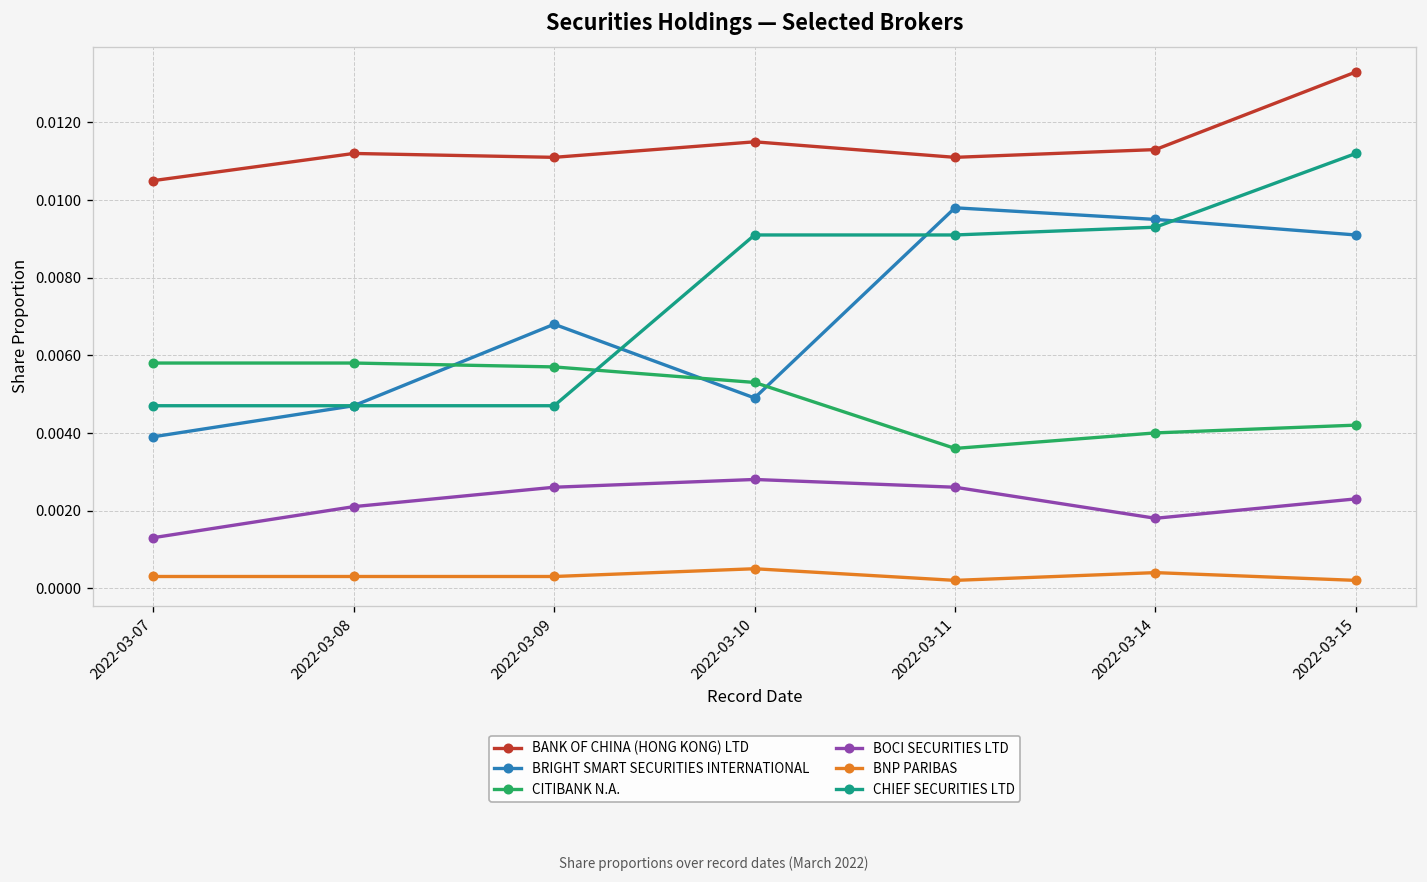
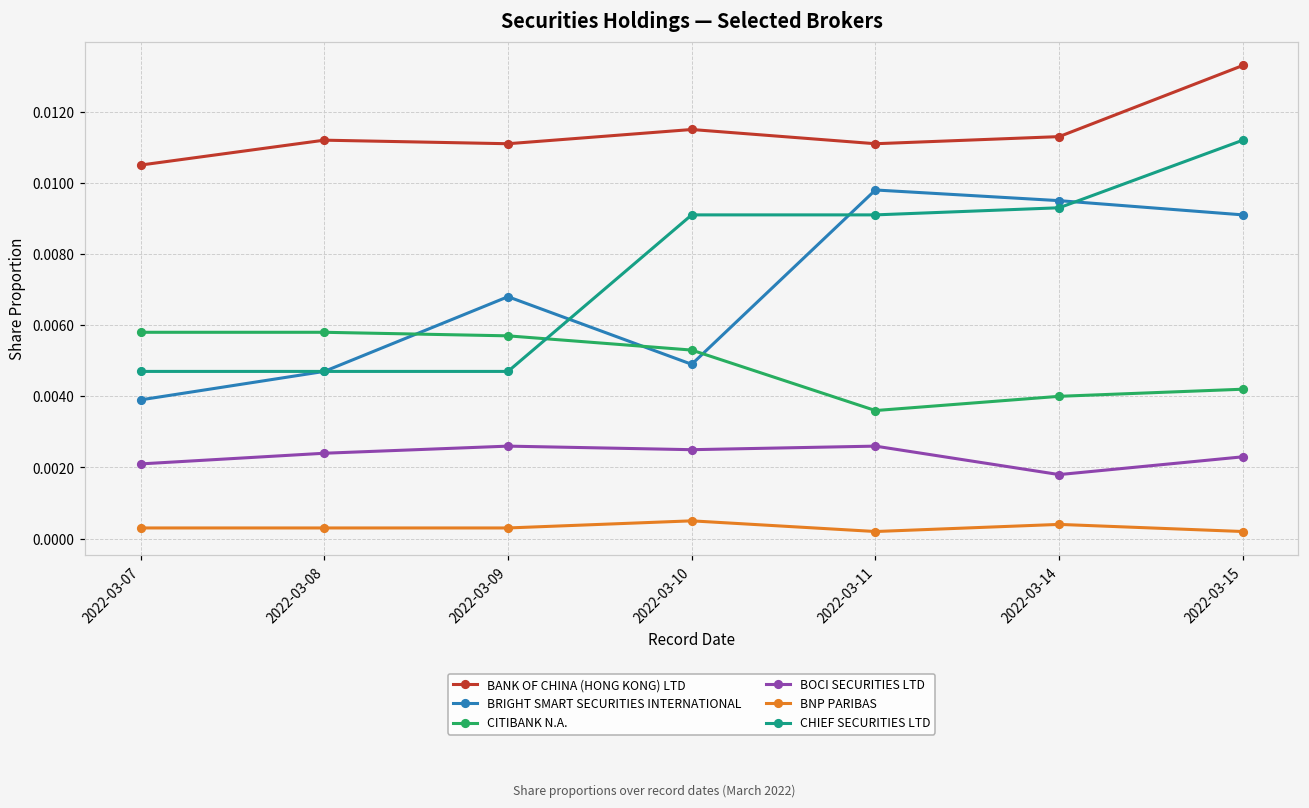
BOCI SECURITIES LTD, 2022-03-07: 0.0013 -> 0.0021
BOCI SECURITIES LTD, 2022-03-08: 0.0021 -> 0.0024
BOCI SECURITIES LTD, 2022-03-10: 0.0028 -> 0.0025
